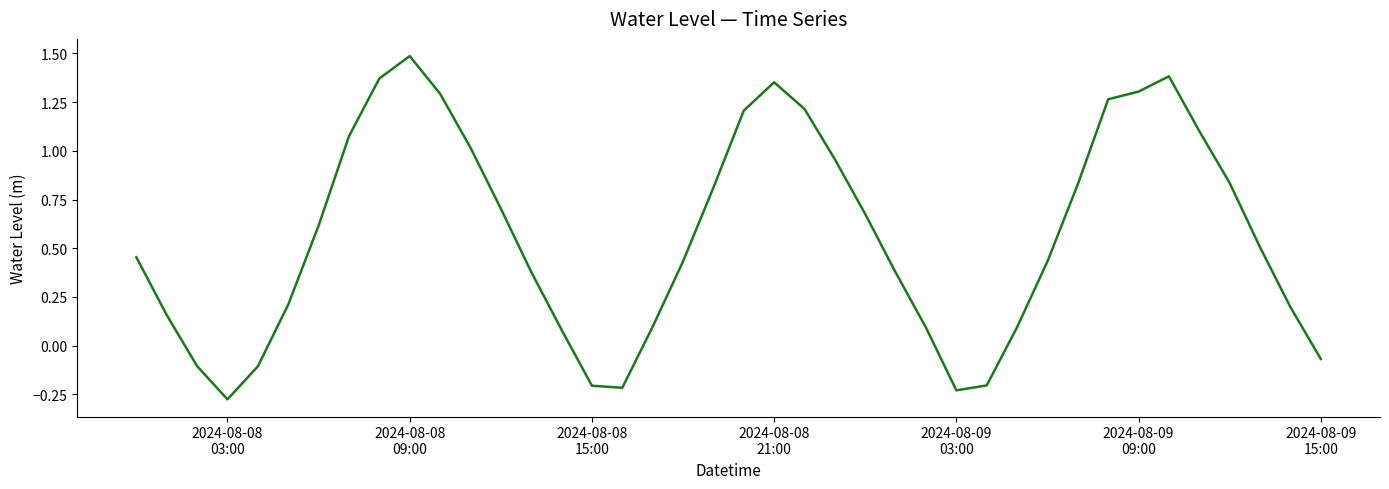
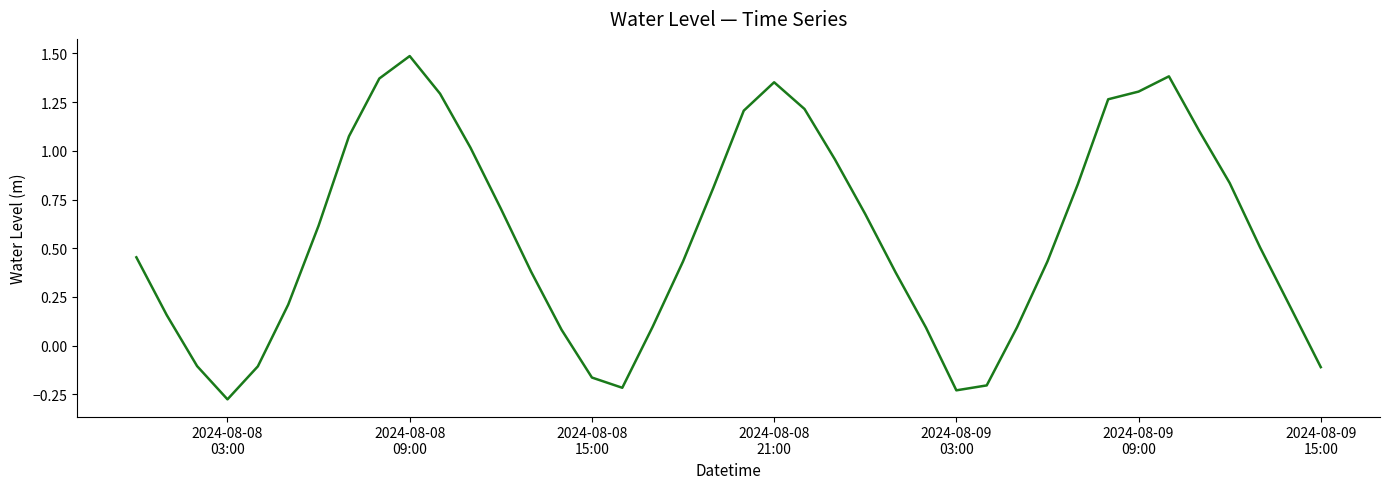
2024-08-08 15:00: -0.21 -> -0.16
2024-08-09 15:00: -0.07 -> -0.11
